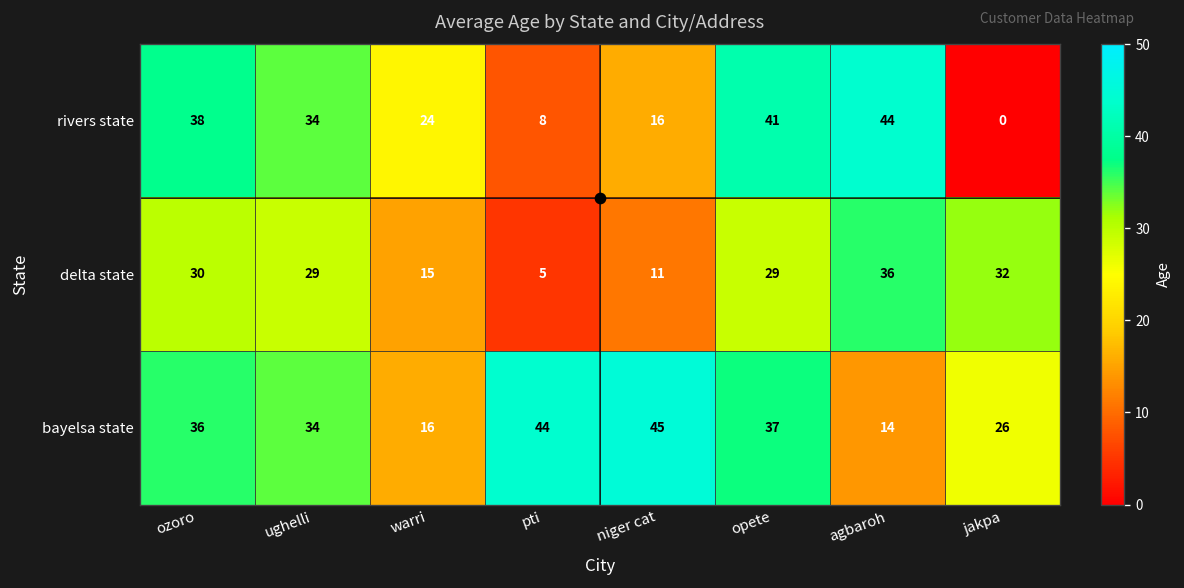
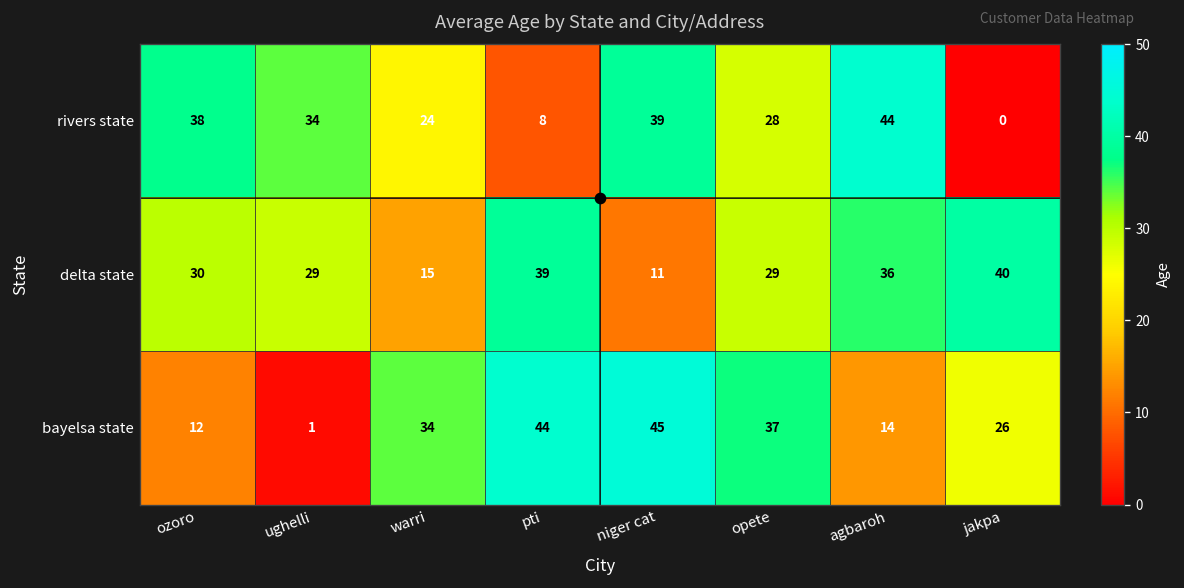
rivers state, niger cat: 16 -> 39
rivers state, opete: 41 -> 28
delta state, pti: 5 -> 39
delta state, jakpa: 32 -> 40
bayelsa state, ozoro: 36 -> 12
bayelsa state, ughelli: 34 -> 1
bayelsa state, warri: 16 -> 34
